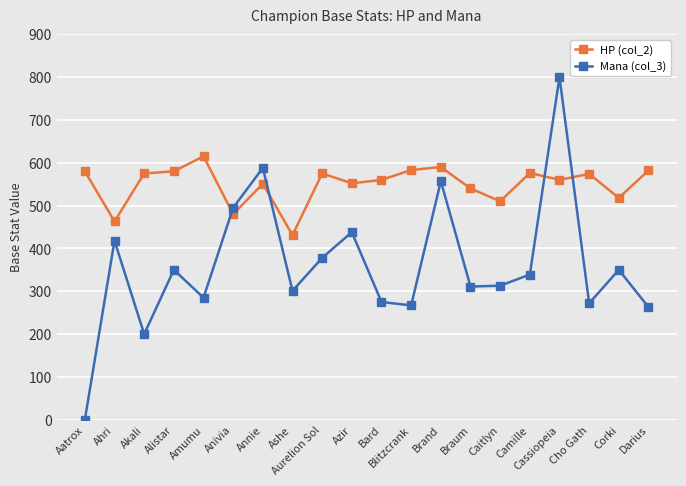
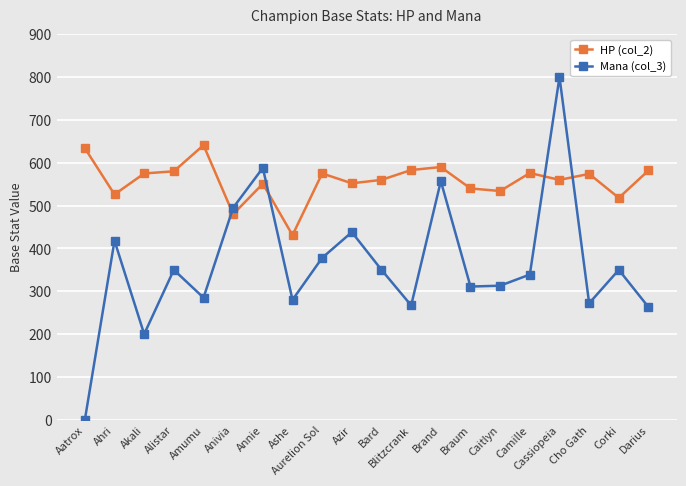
HP (col_2), Aatrox: 580 -> 630
HP (col_2), Ahri: 460 -> 530
HP (col_2), Amumu: 620 -> 640
Mana (col_3), Ashe: 300 -> 280
Mana (col_3), Bard: 280 -> 350
HP (col_2), Caitlyn: 510 -> 530
